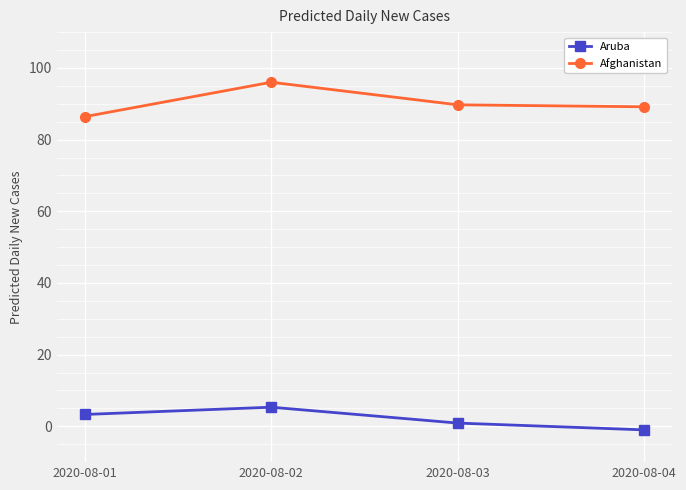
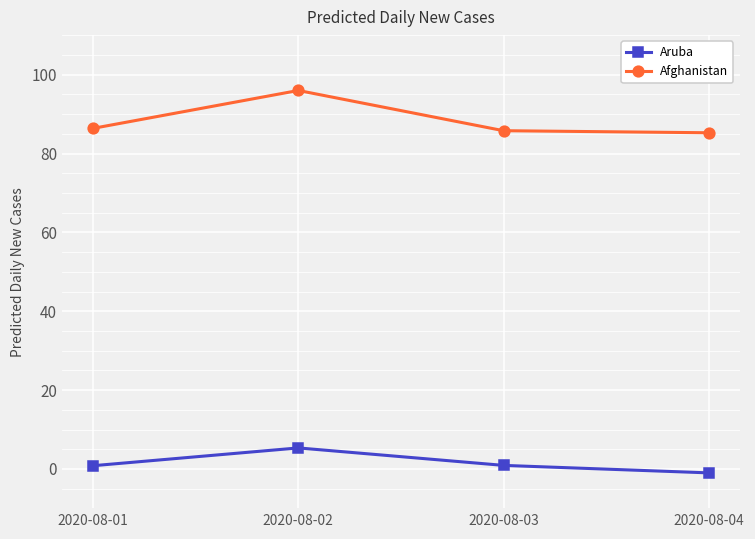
Aruba, 2020-08-01: 3 -> 1
Afghanistan, 2020-08-03: 90 -> 86
Afghanistan, 2020-08-04: 89 -> 85
